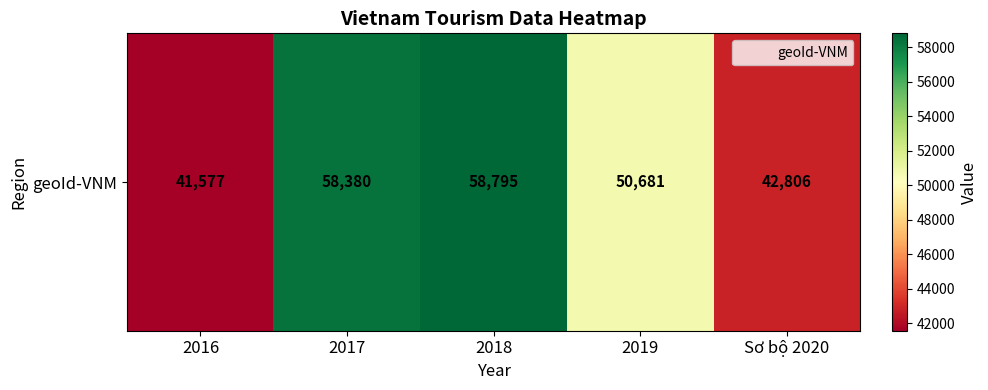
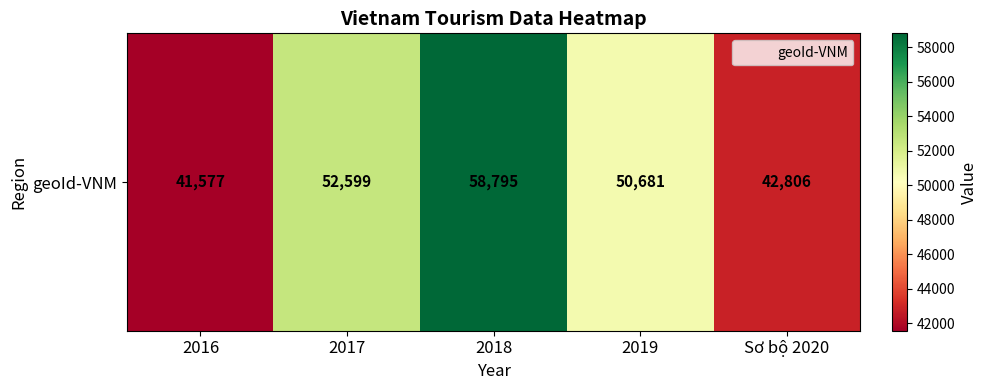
geoId-VNM, 2017: 58,380 -> 52,599
